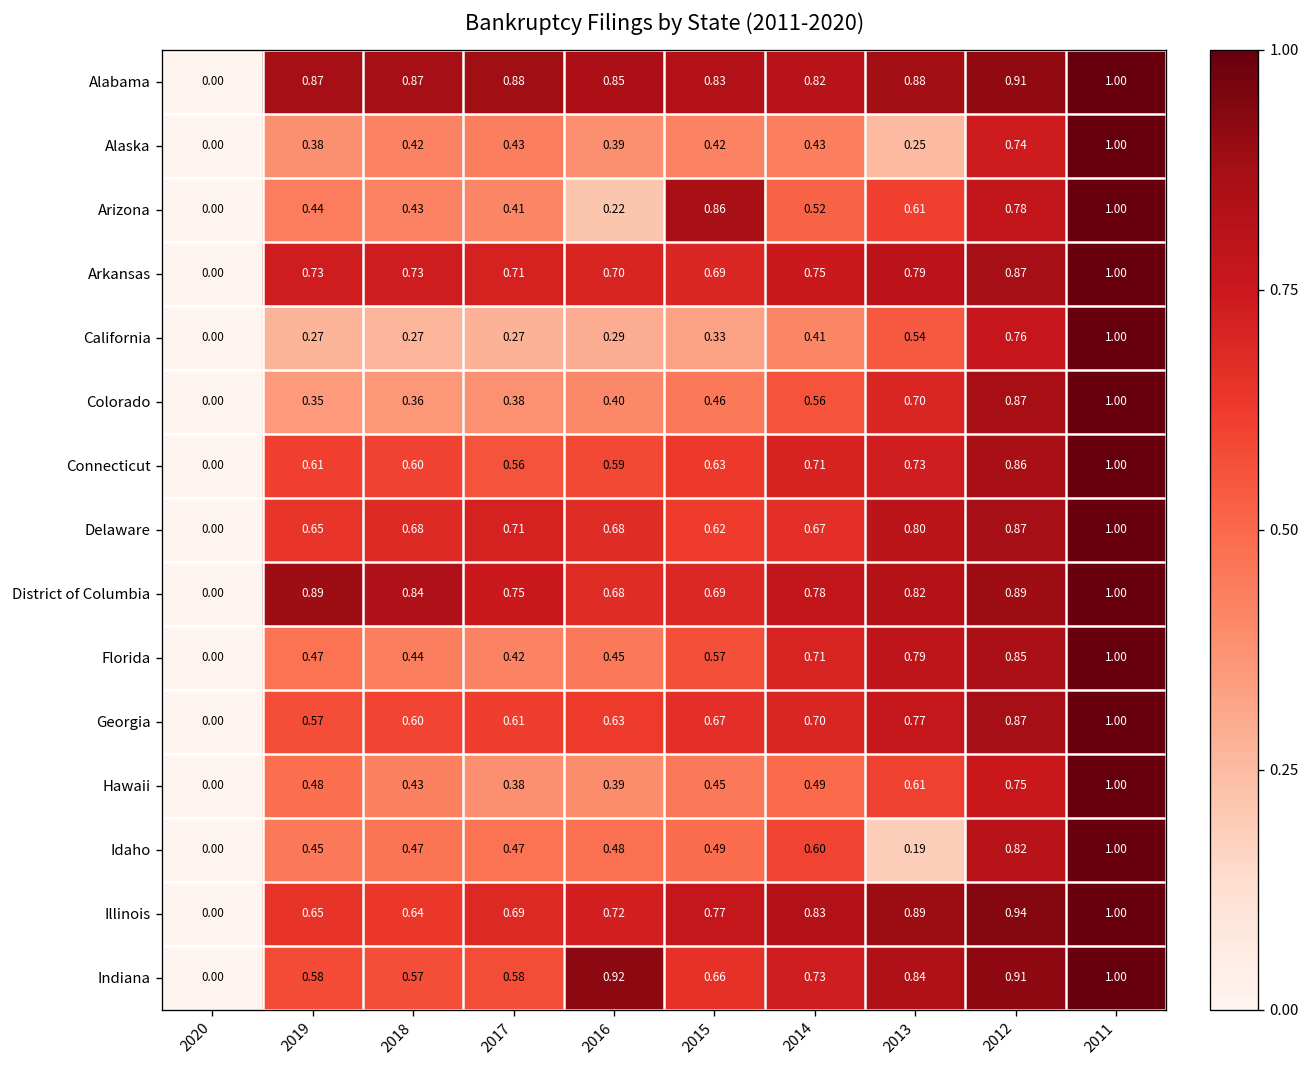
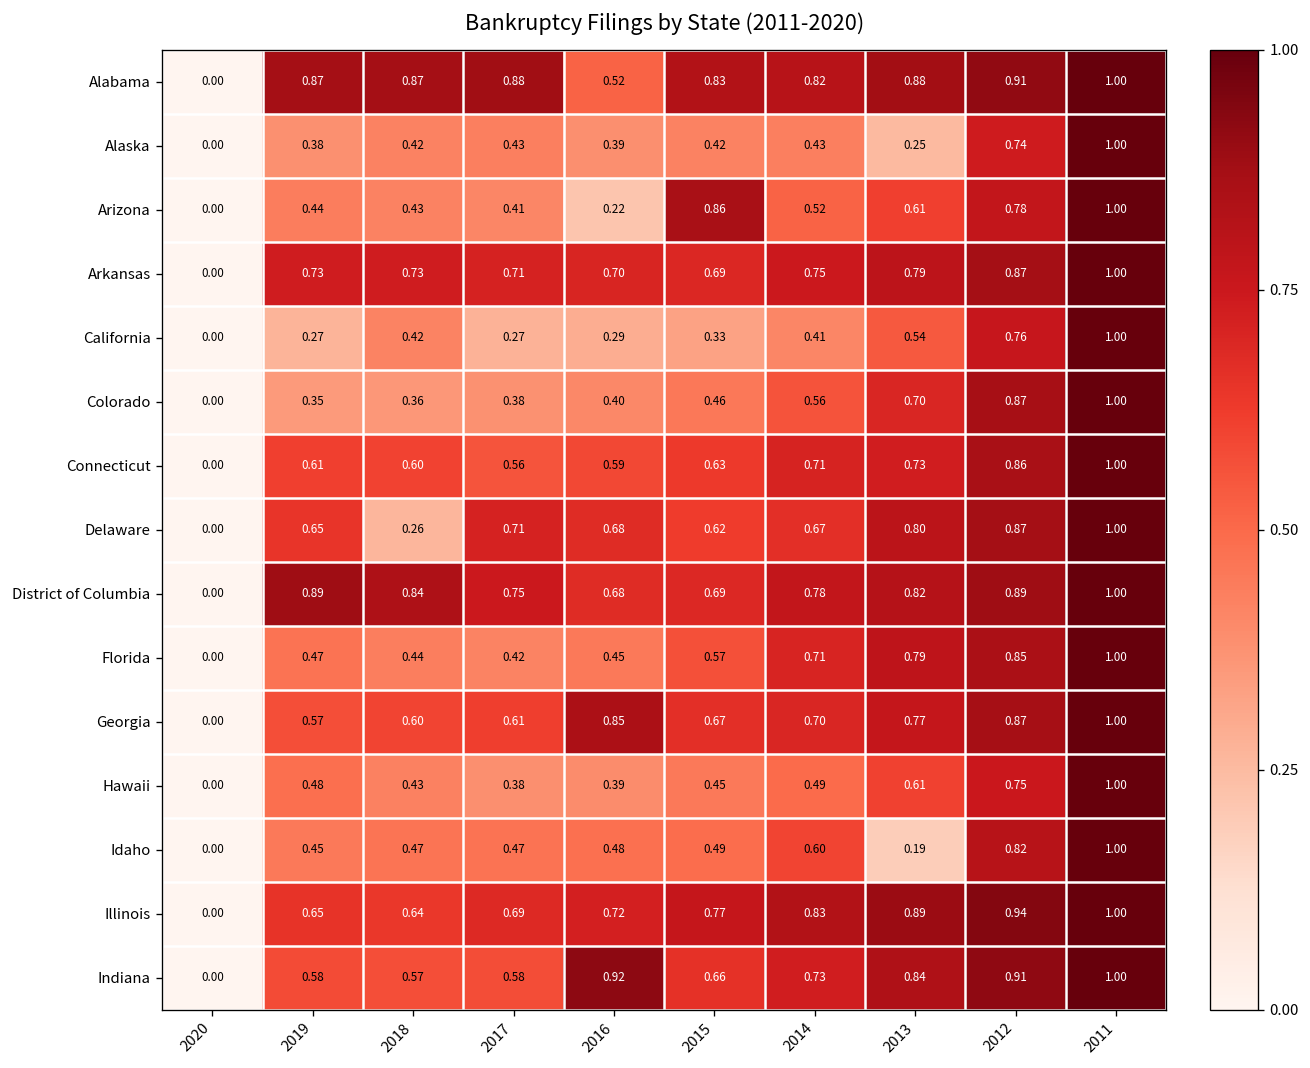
Alabama, 2016: 0.85 -> 0.52
California, 2018: 0.27 -> 0.42
Delaware, 2018: 0.68 -> 0.26
Georgia, 2016: 0.63 -> 0.85
